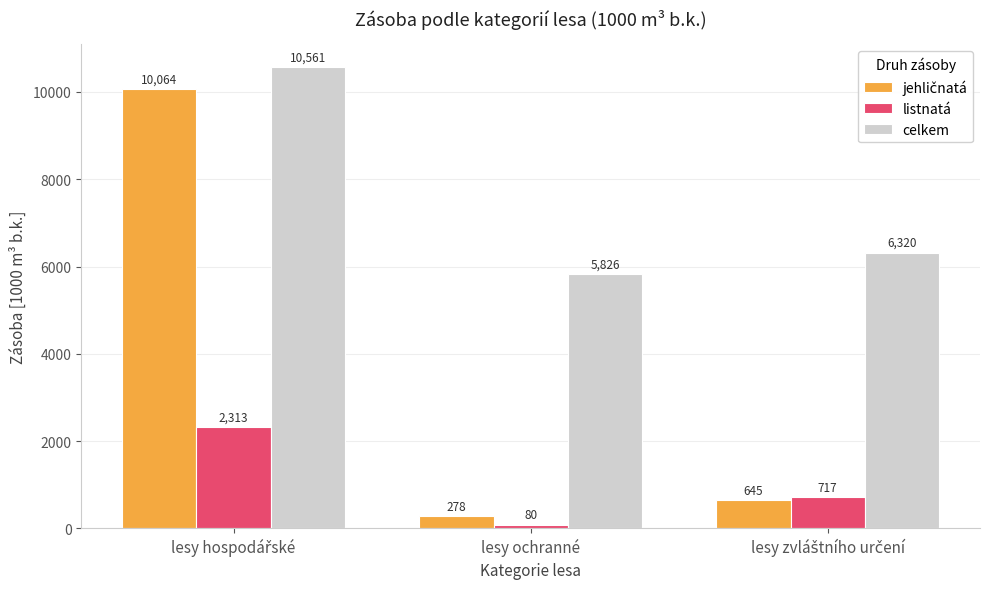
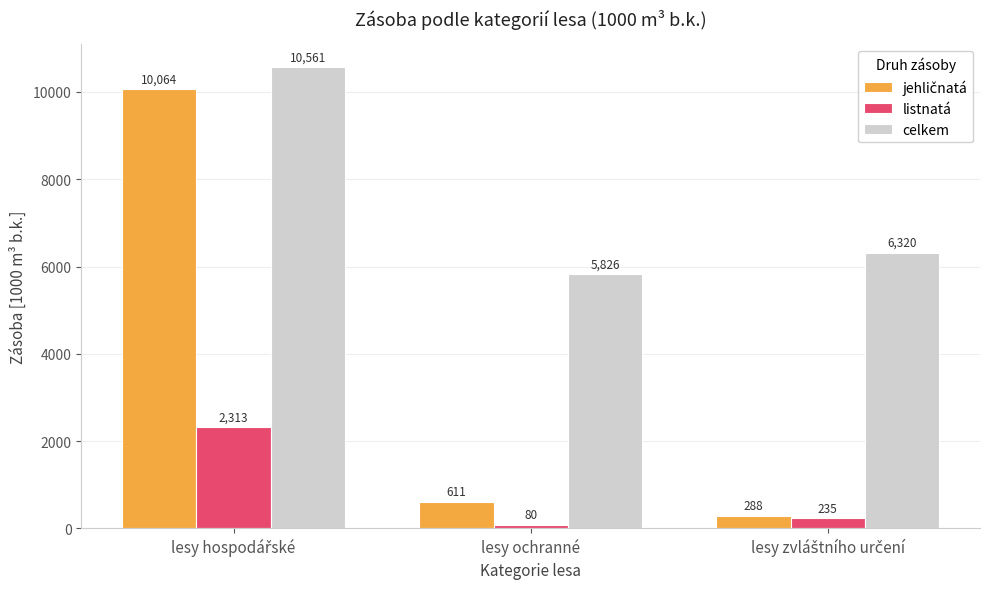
jehličnatá, lesy ochranné: 278 -> 611
jehličnatá, lesy zvláštního určení: 645 -> 288
listnatá, lesy zvláštního určení: 717 -> 235
